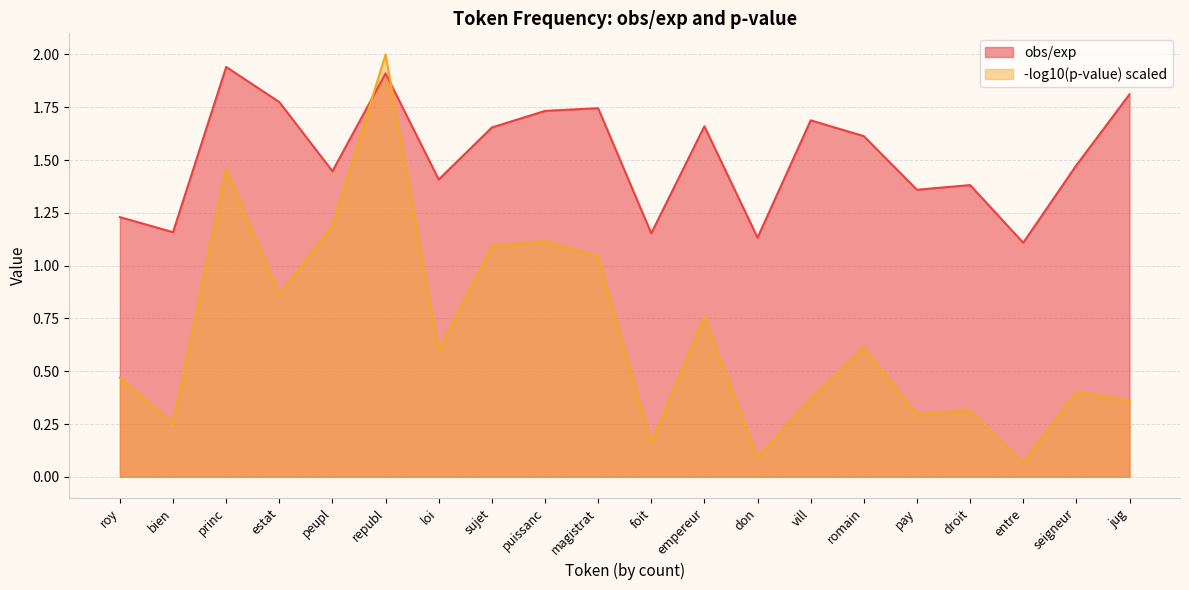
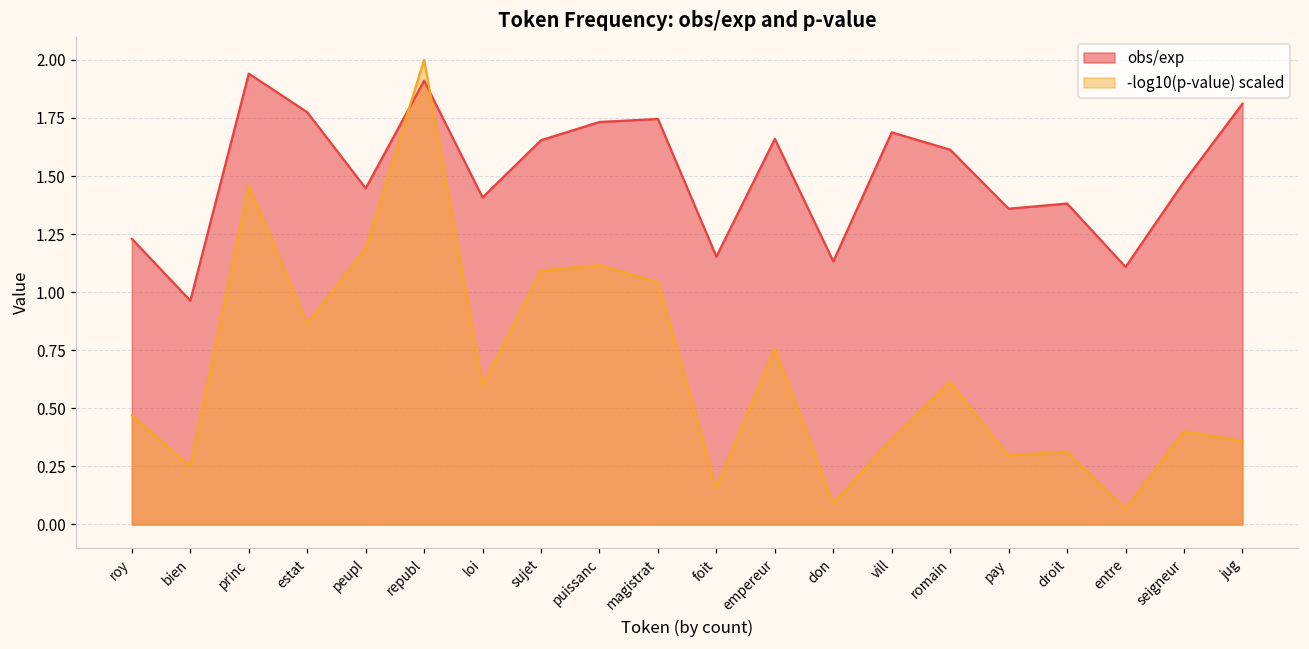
obs/exp, bien: 1.16 -> 0.96
